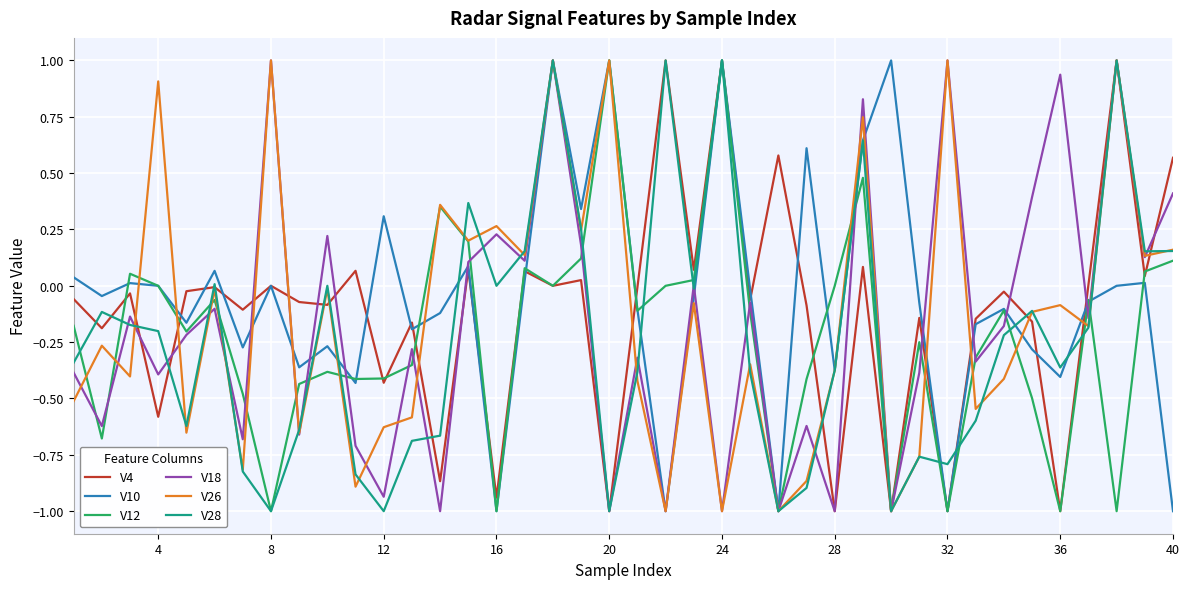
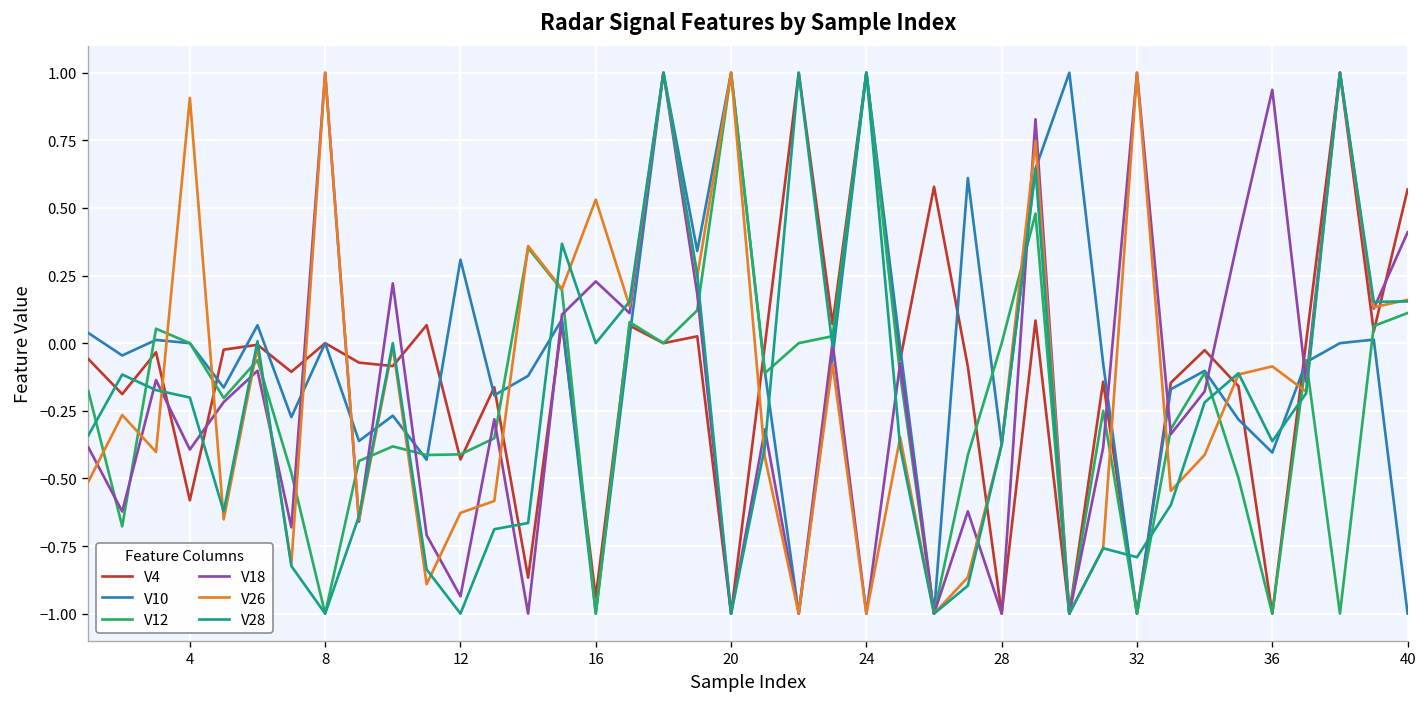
V26, 16: 0.27 -> 0.53
